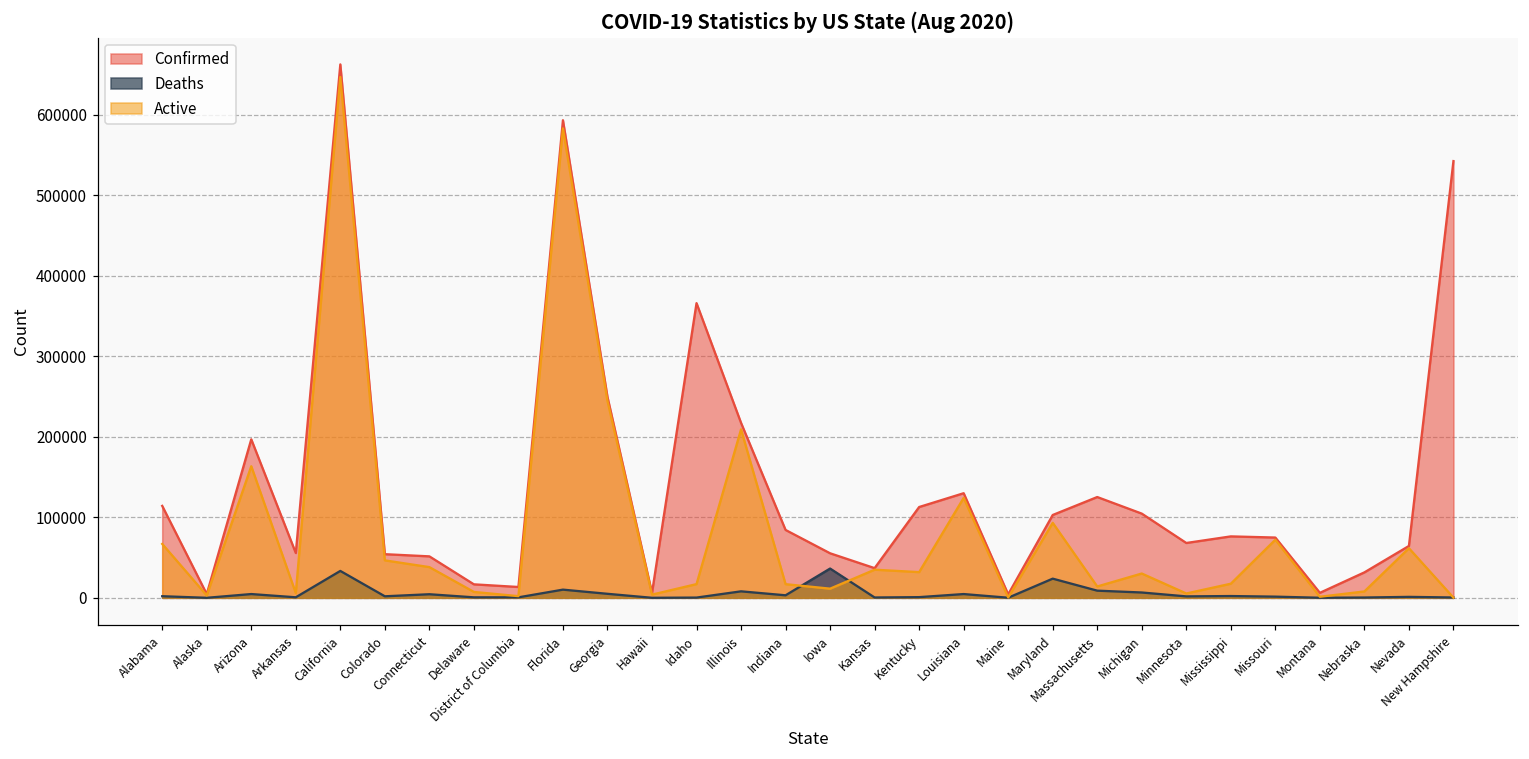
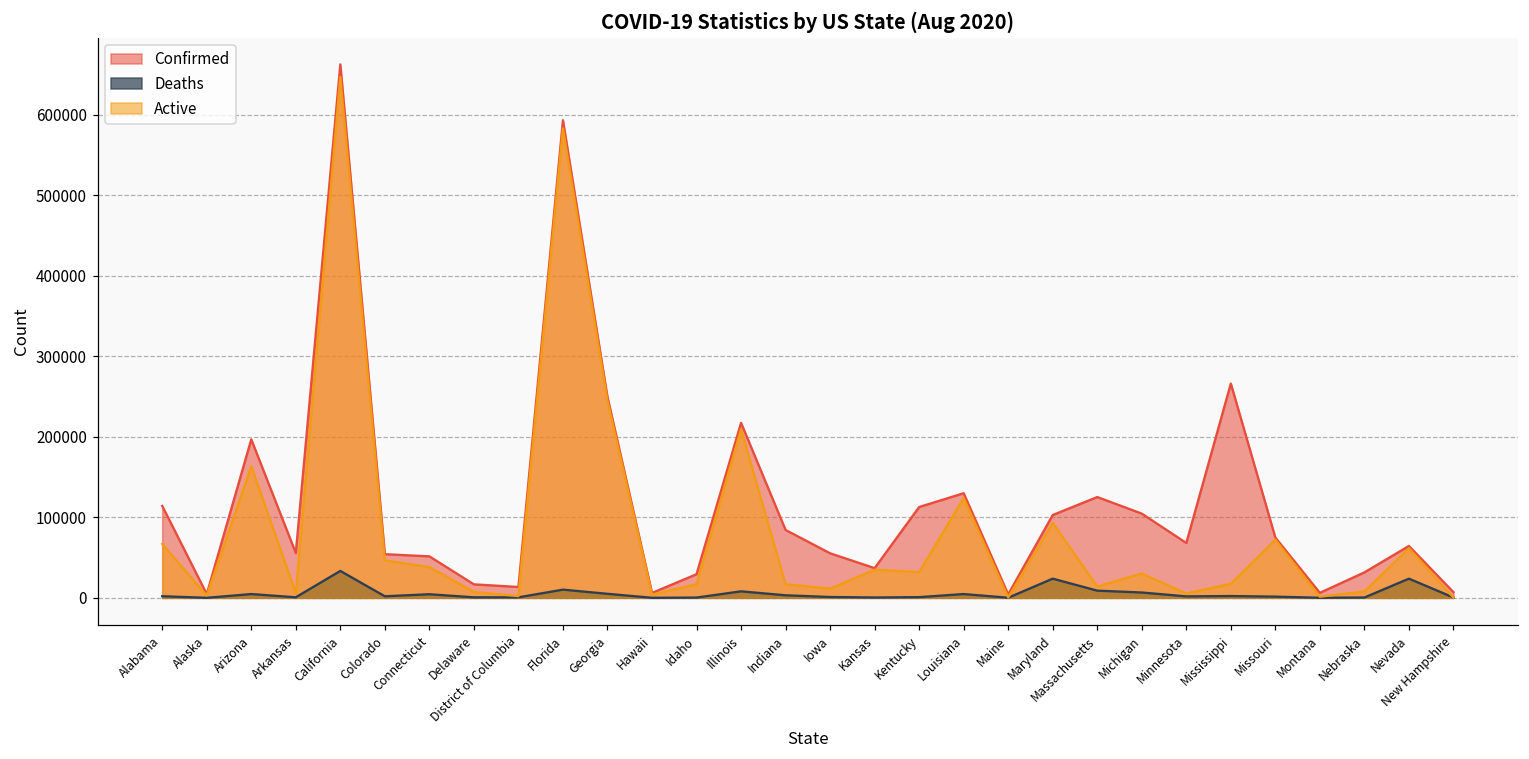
Confirmed, Idaho: 370000 -> 30000
Deaths, Iowa: 40000 -> 0
Confirmed, Mississippi: 80000 -> 270000
Deaths, Nevada: 0 -> 20000
Confirmed, New Hampshire: 540000 -> 10000
